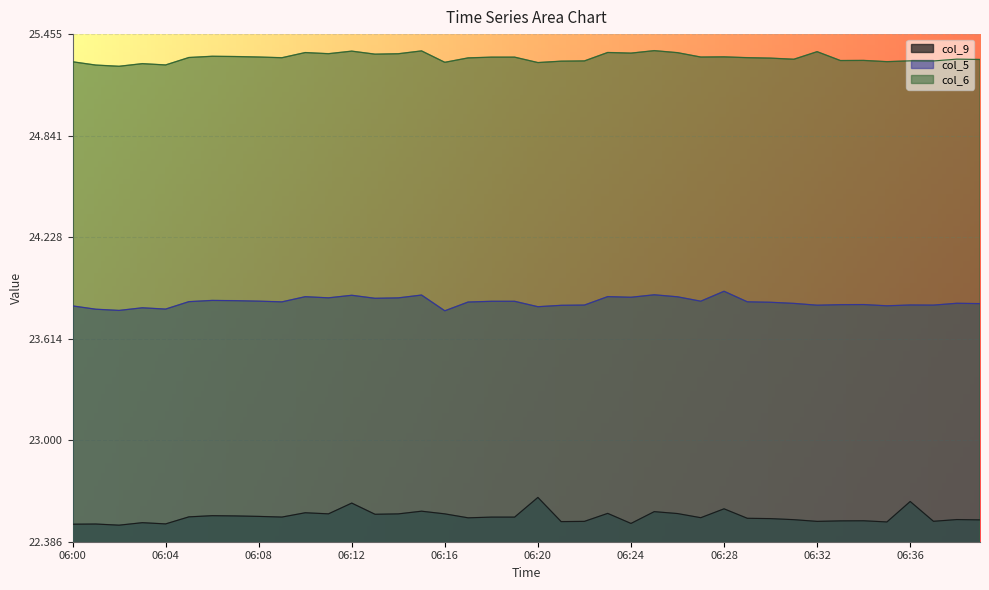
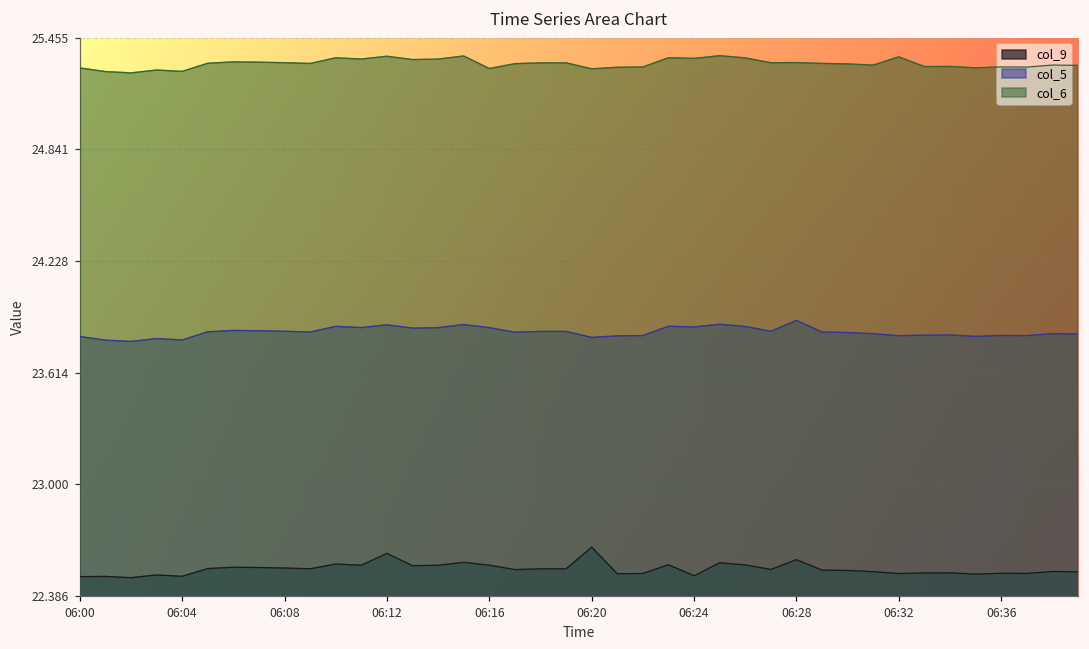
col_5, 06:16: 23.78 -> 23.86
col_9, 06:36: 22.63 -> 22.51
